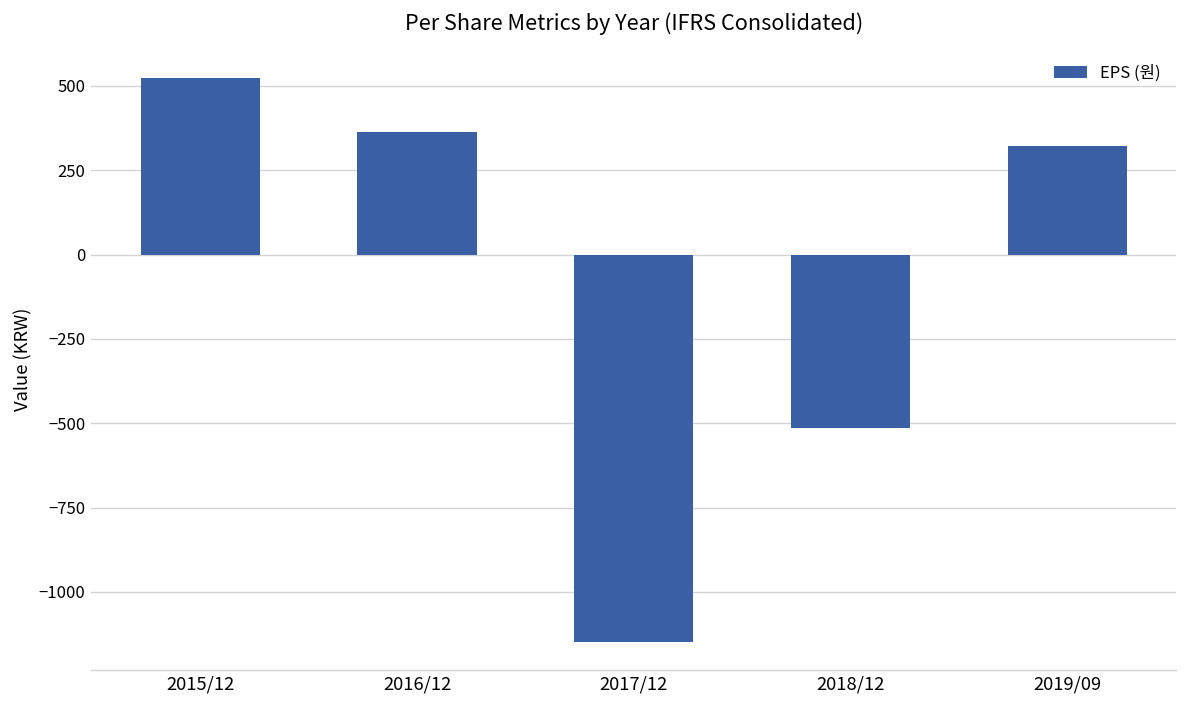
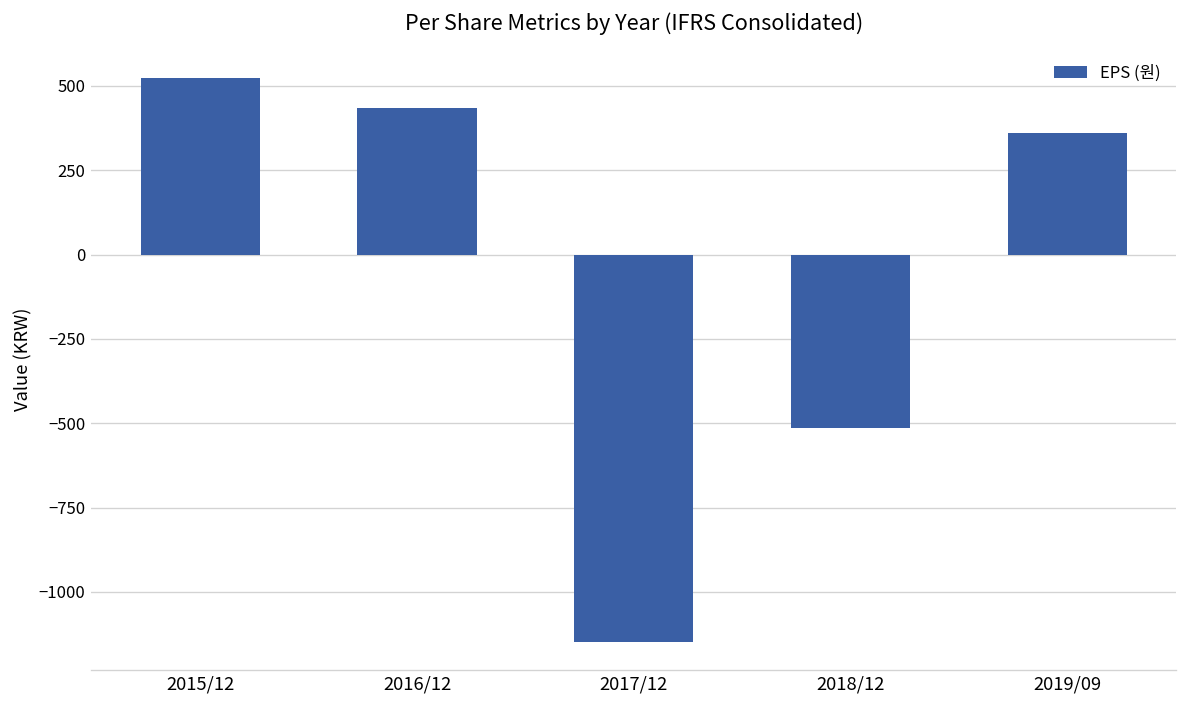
2016/12: 360 -> 440
2019/09: 320 -> 360
